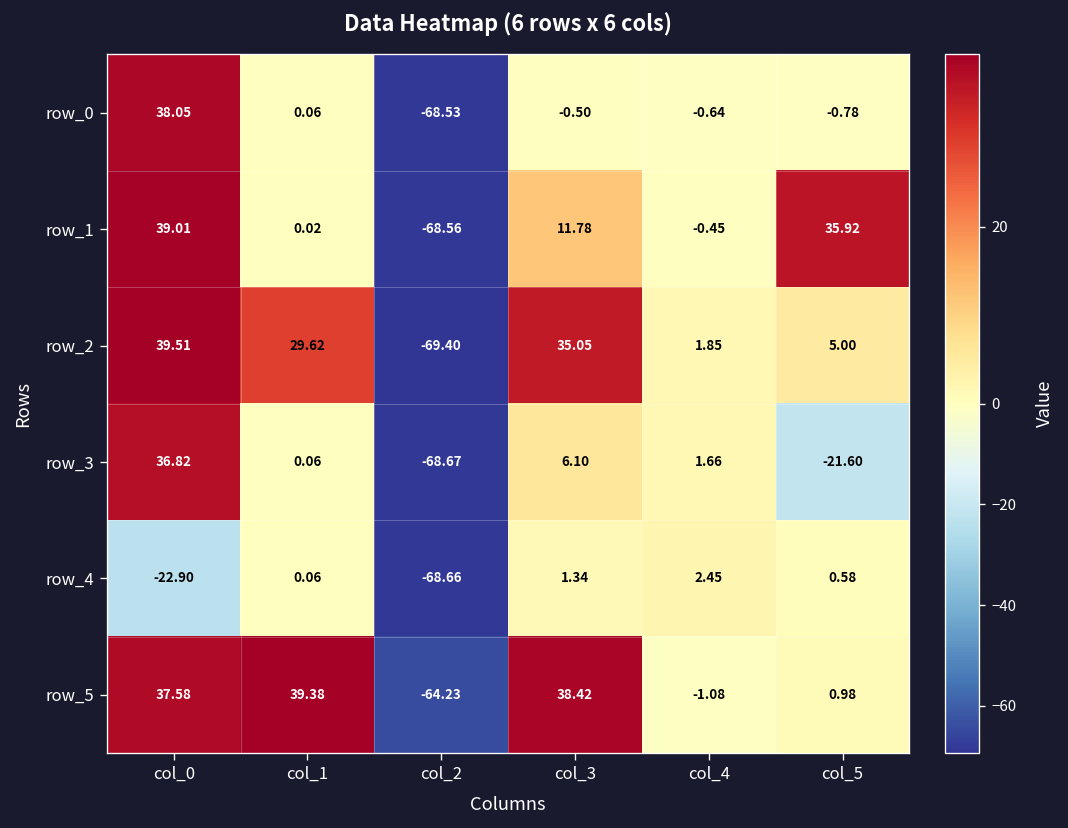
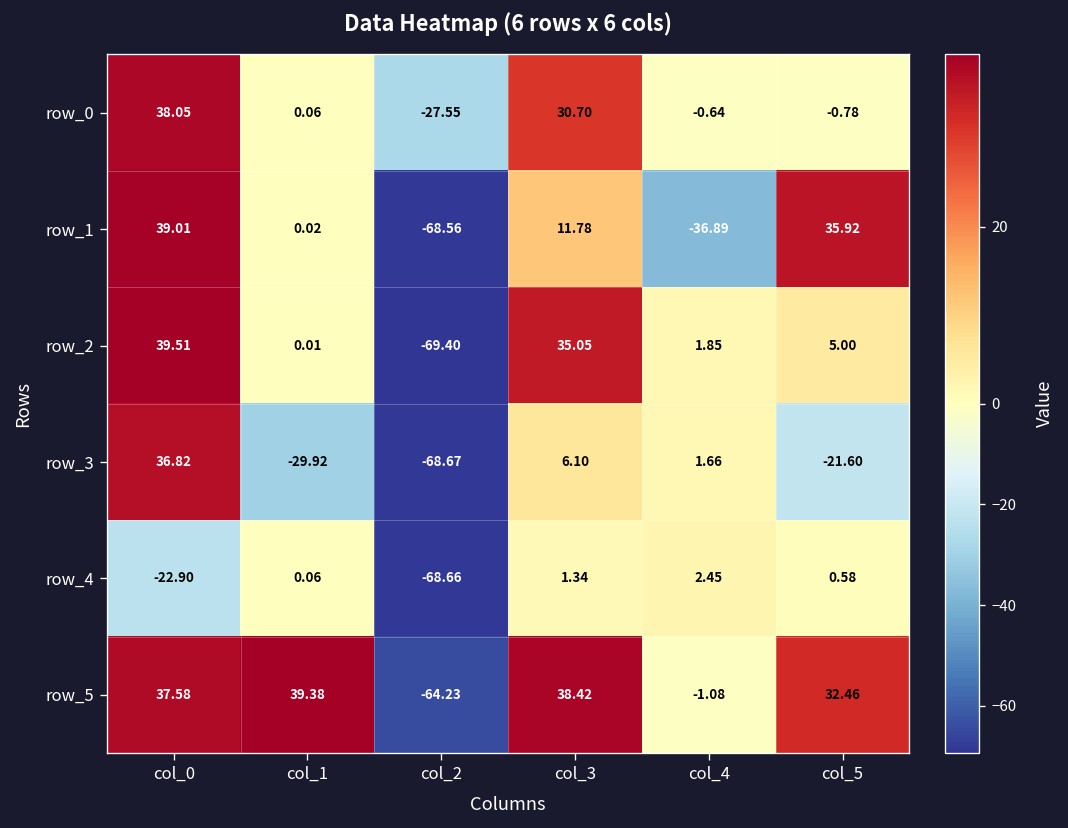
row_0, col_2: -68.53 -> -27.55
row_0, col_3: -0.50 -> 30.70
row_1, col_4: -0.45 -> -36.89
row_2, col_1: 29.62 -> 0.01
row_3, col_1: 0.06 -> -29.92
row_5, col_5: 0.98 -> 32.46
